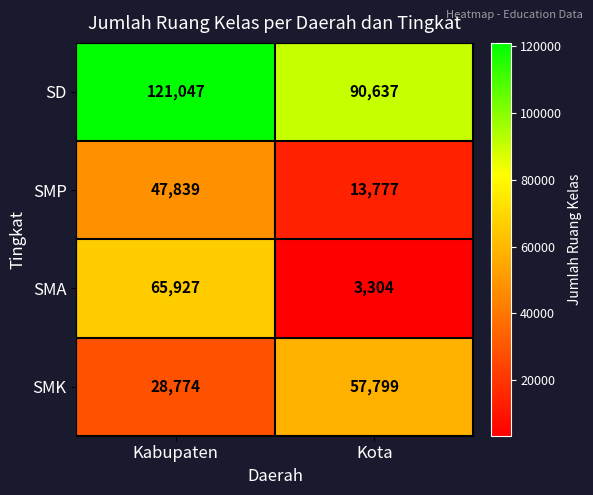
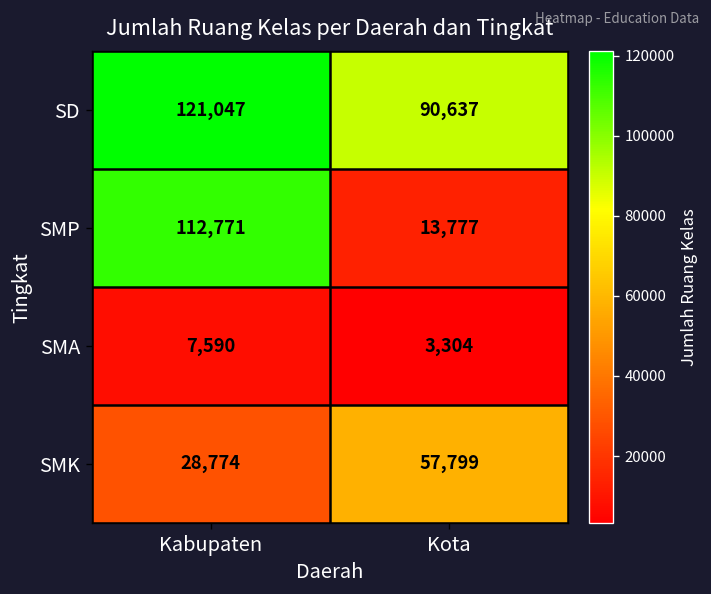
SMP, Kabupaten: 47,839 -> 112,771
SMA, Kabupaten: 65,927 -> 7,590
